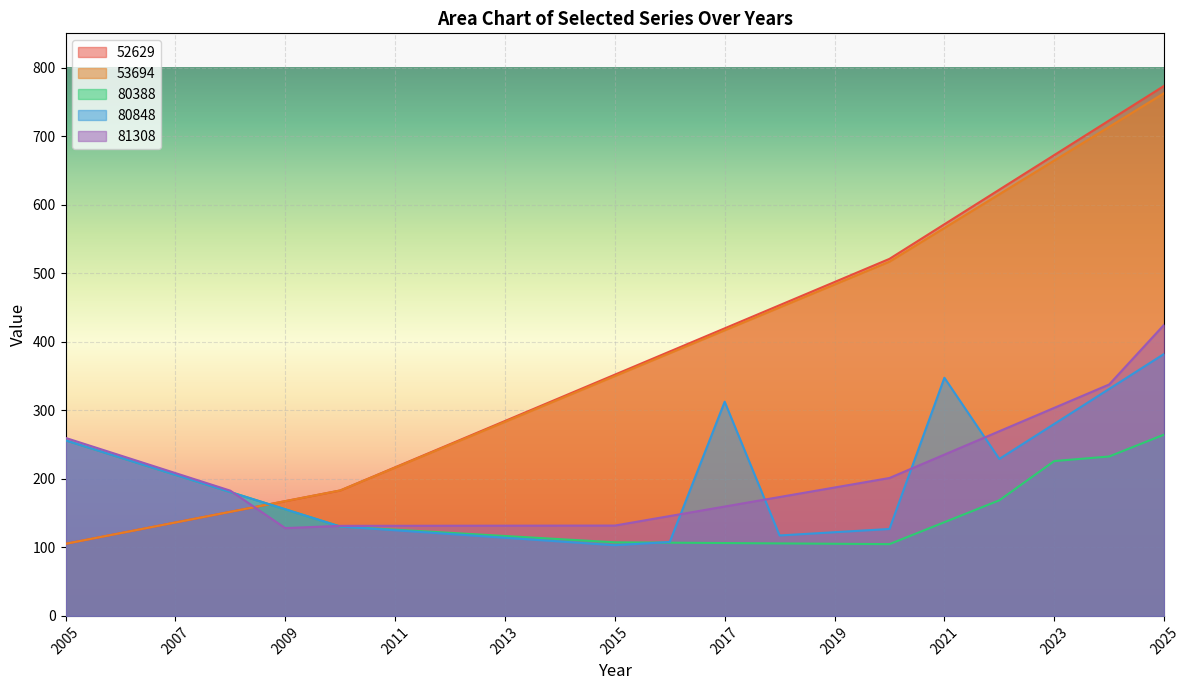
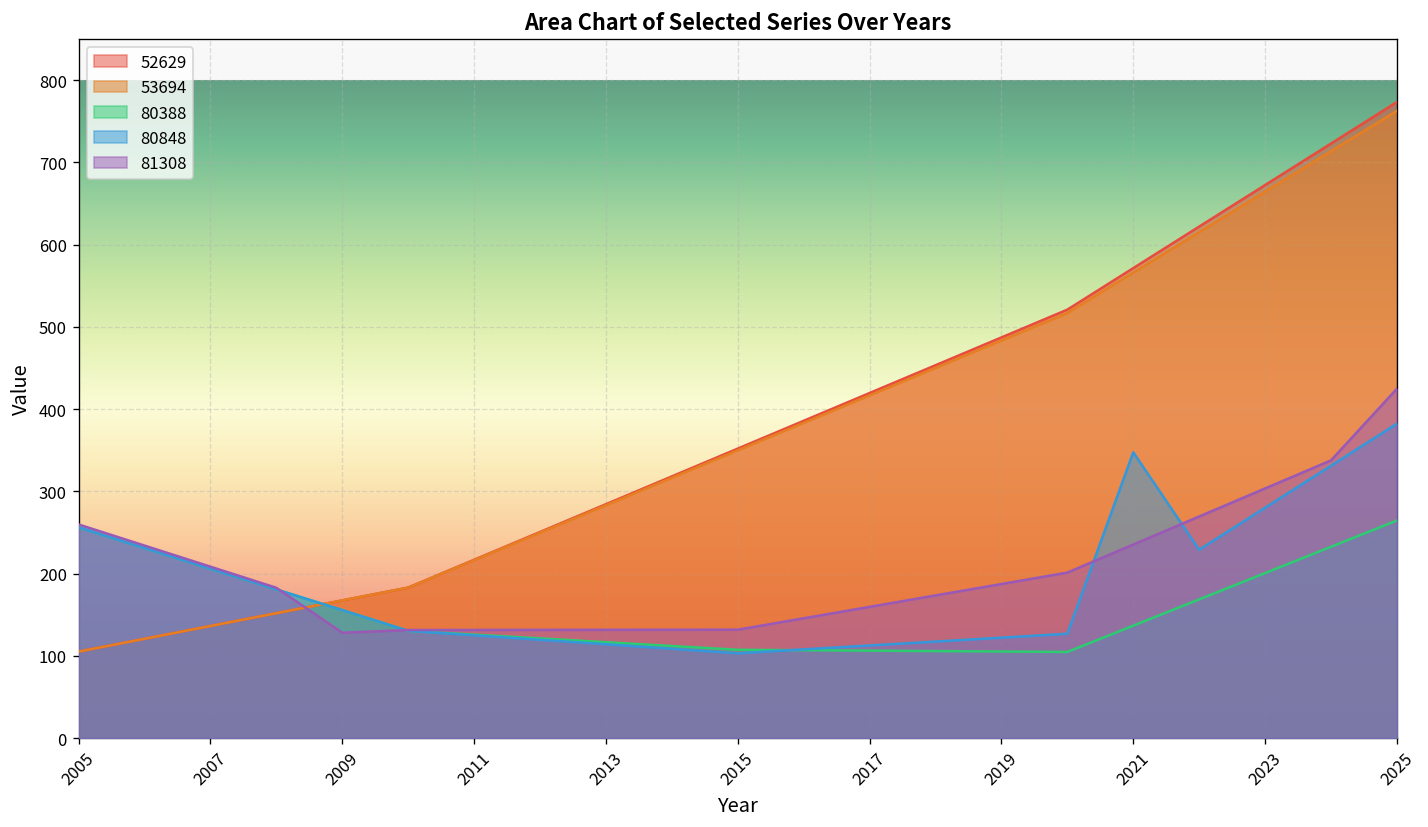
80848, 2017: 310 -> 110
80388, 2023: 230 -> 200
